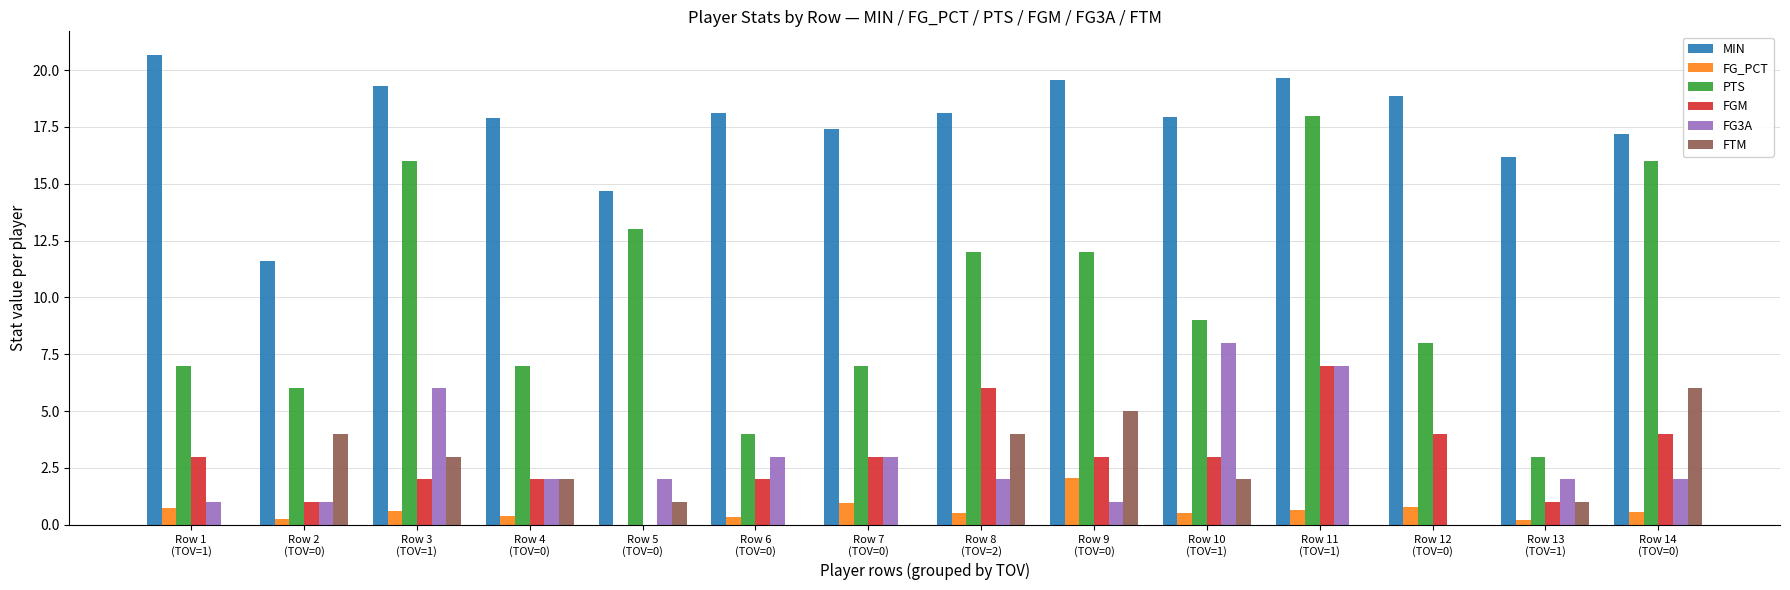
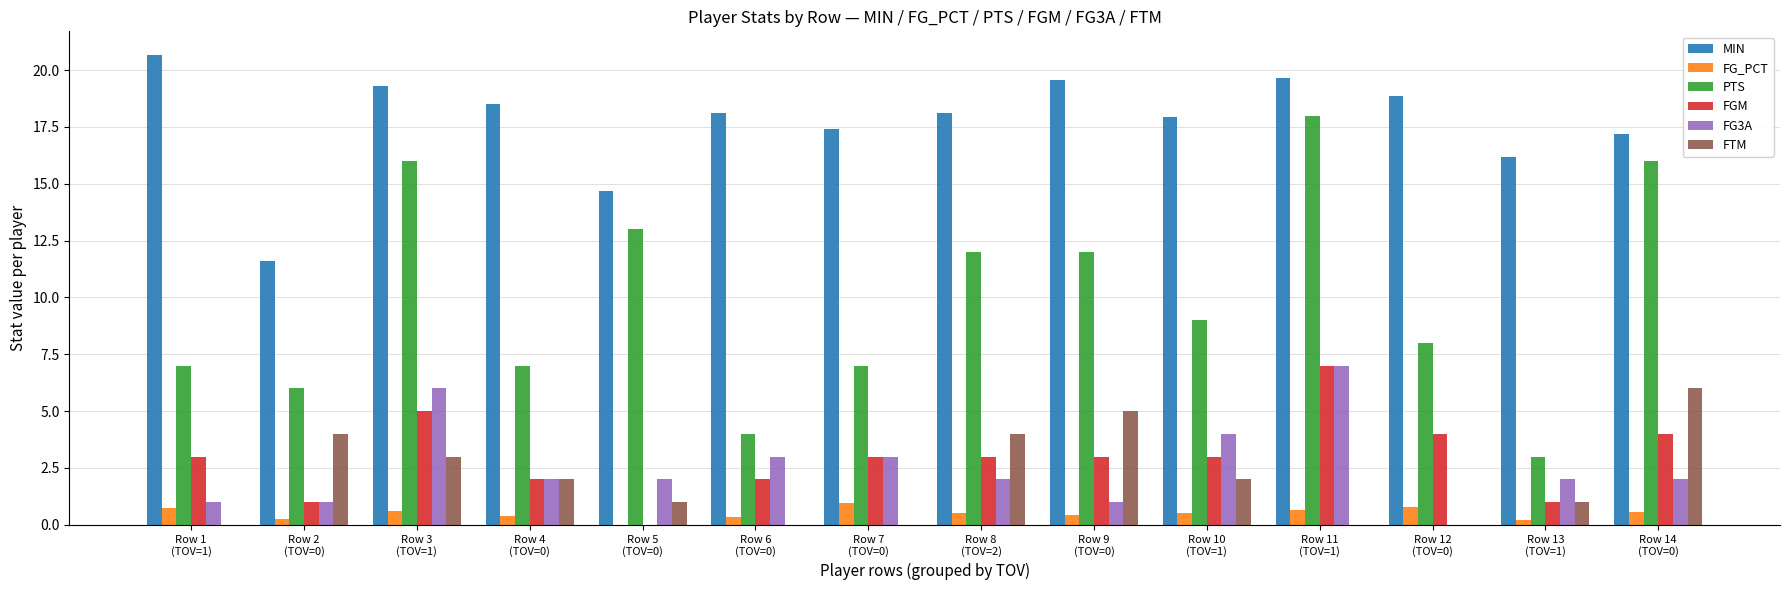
FGM, Row 3 (TOV=1): 2 -> 5
MIN, Row 4 (TOV=0): 17.9 -> 18.5
FGM, Row 8 (TOV=2): 6 -> 3
FG_PCT, Row 9 (TOV=0): 2.0 -> 0.4
FG3A, Row 10 (TOV=1): 8 -> 4
